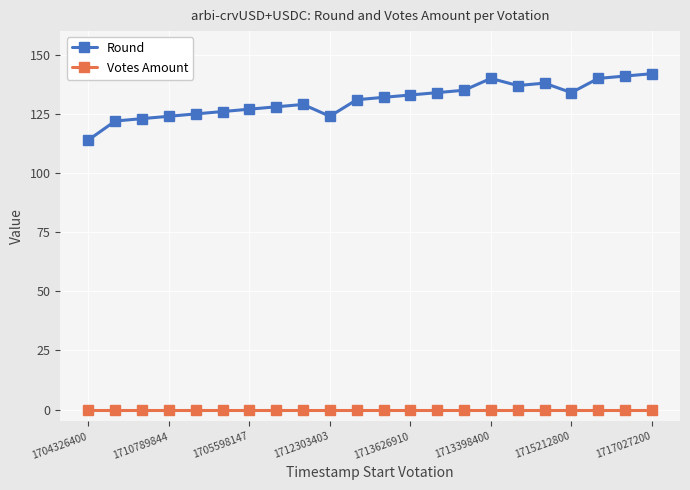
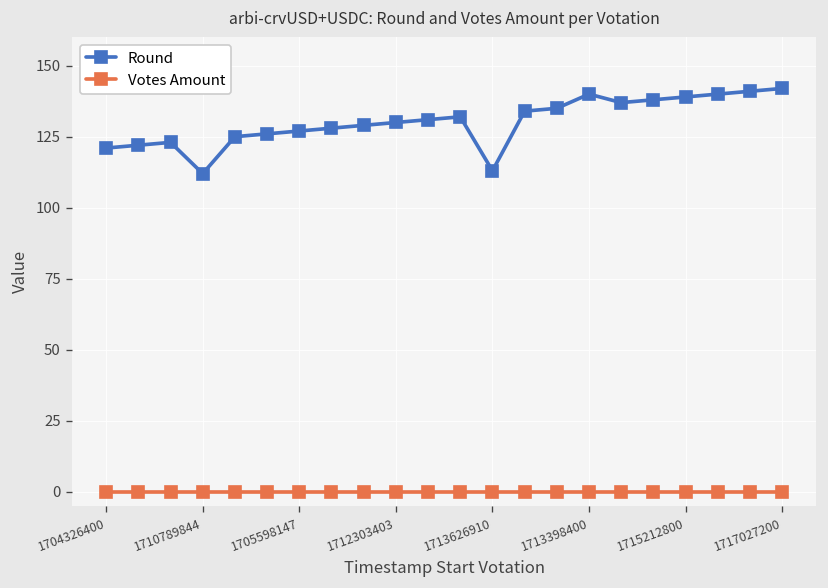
Round, 1704326400: 114 -> 121
Round, 1710789844: 124 -> 112
Round, 1712303403: 124 -> 130
Round, 1713626910: 133 -> 113
Round, 1715212800: 134 -> 139
